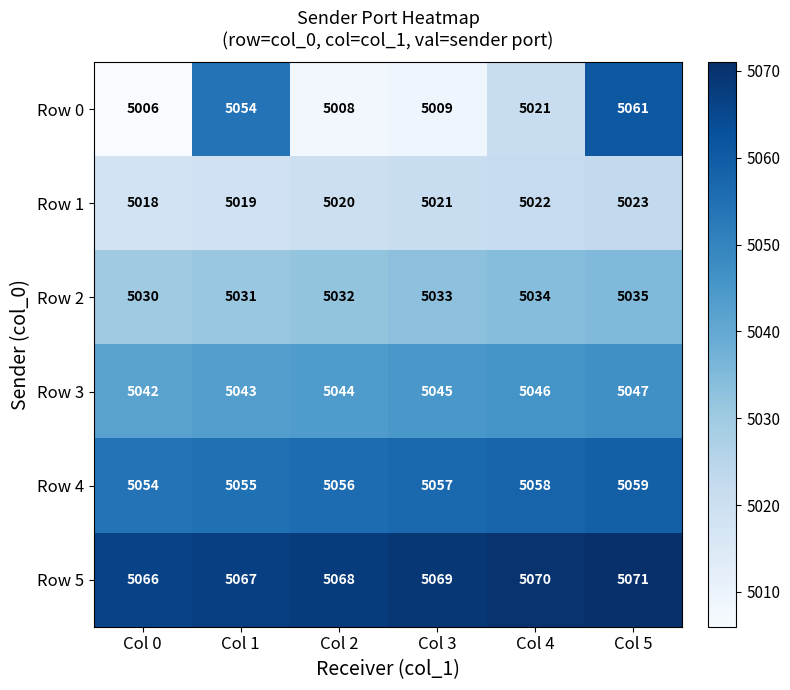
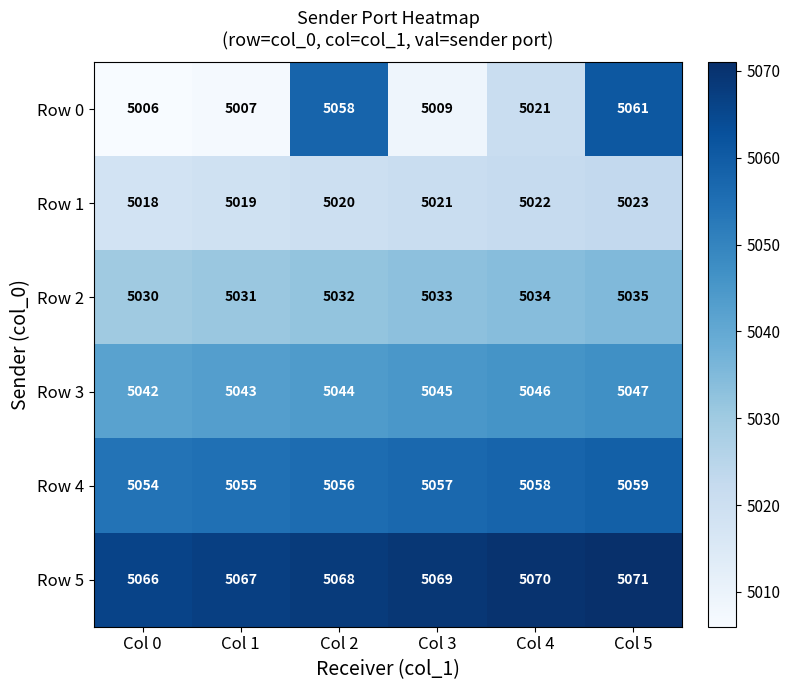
Row 0, Col 1: 5054 -> 5007
Row 0, Col 2: 5008 -> 5058
